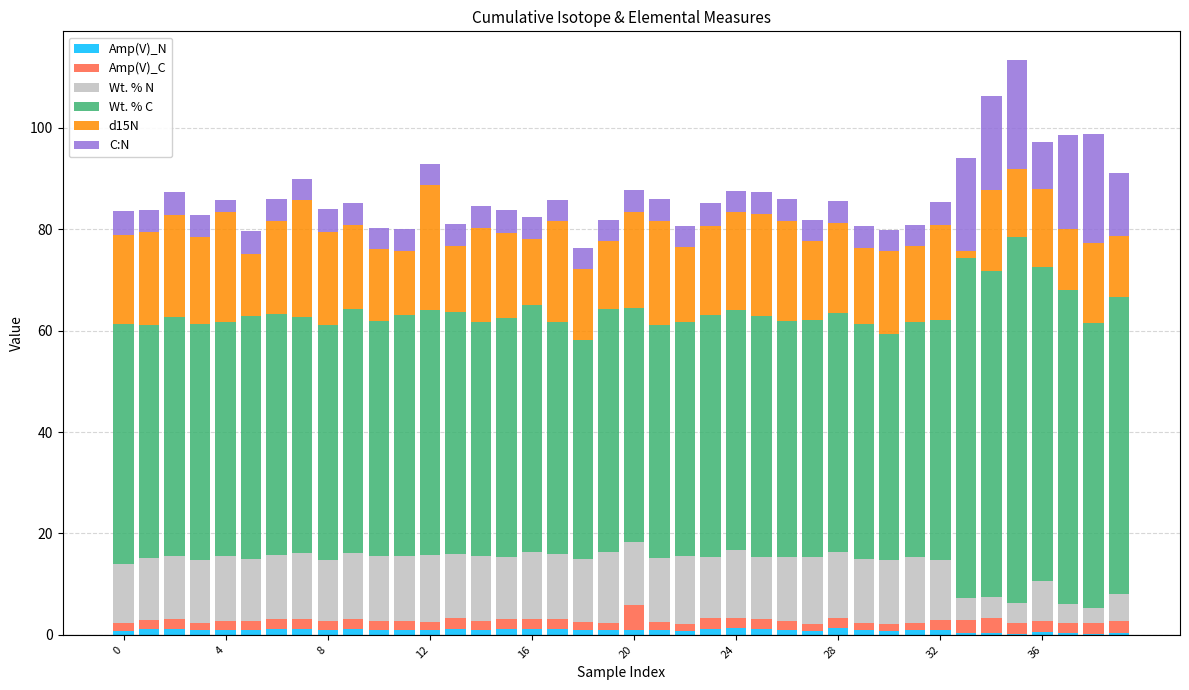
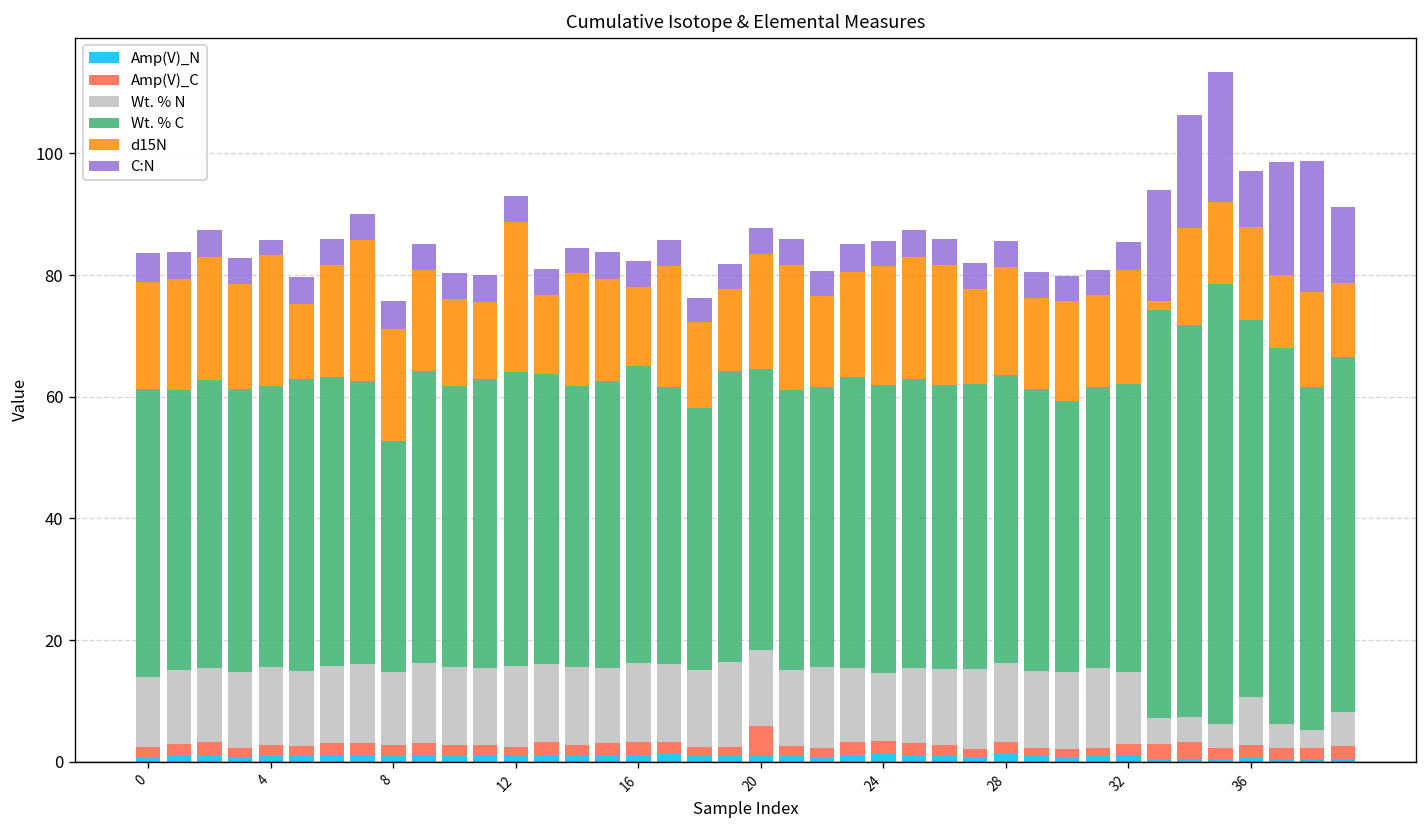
Wt. % C, 8: 46 -> 38
Wt. % N, 24: 13 -> 11
